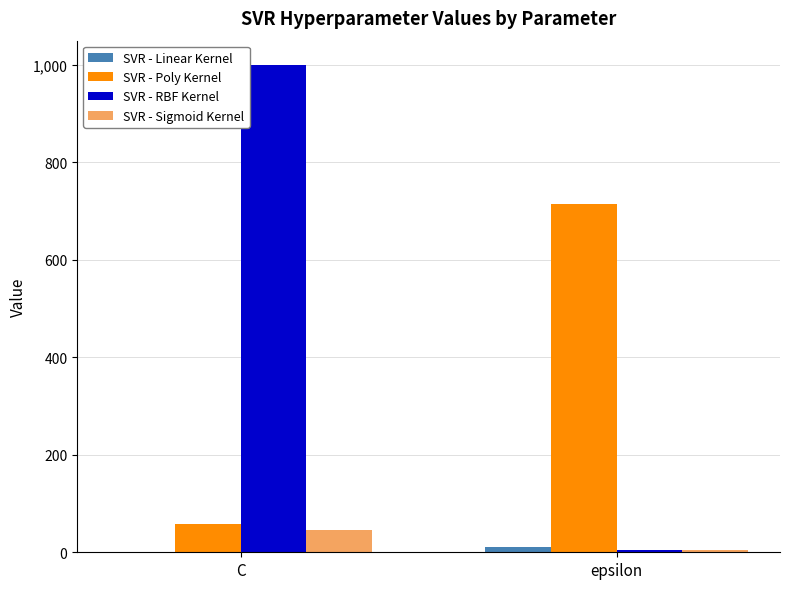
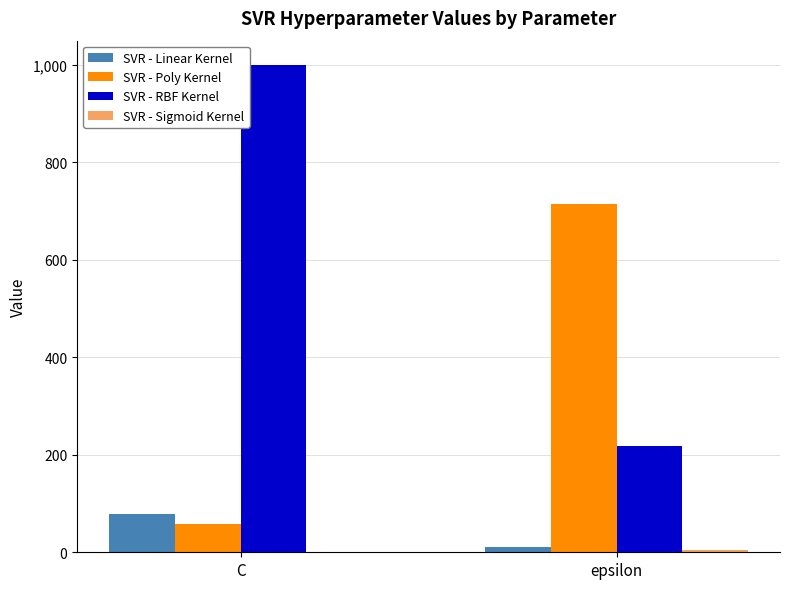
SVR - Linear Kernel, C: 0 -> 80
SVR - Sigmoid Kernel, C: 50 -> 0
SVR - RBF Kernel, epsilon: 10 -> 220
